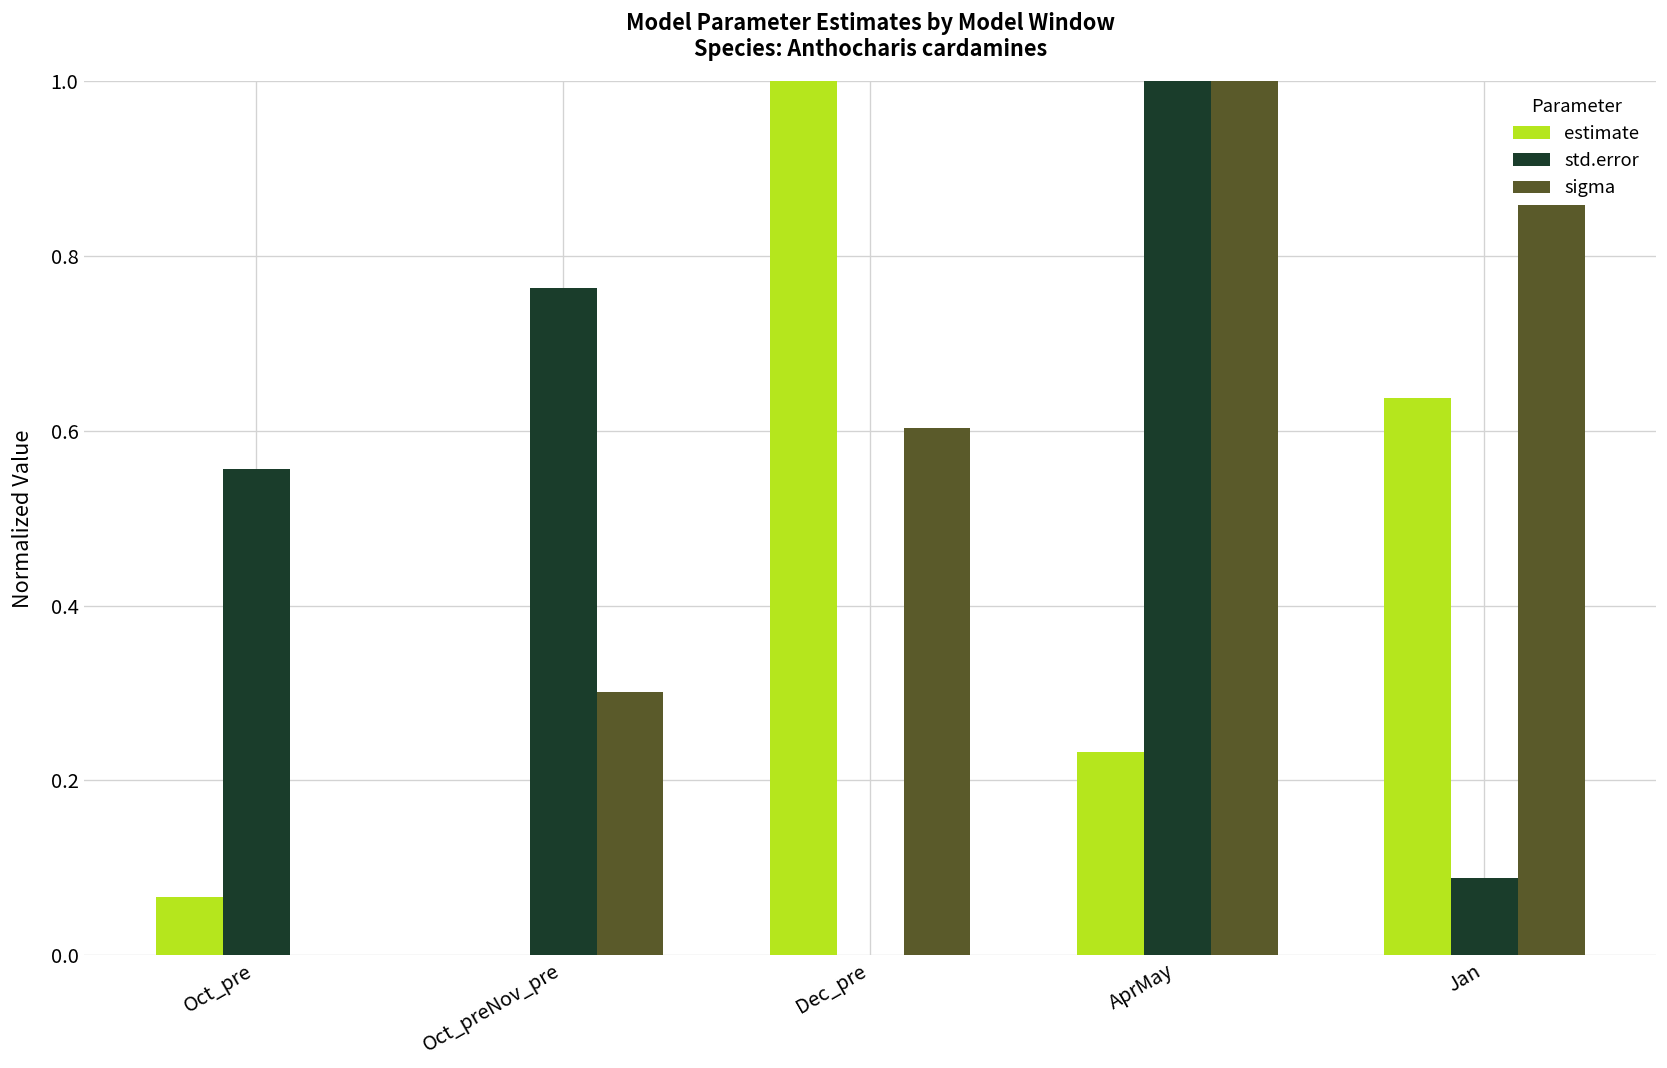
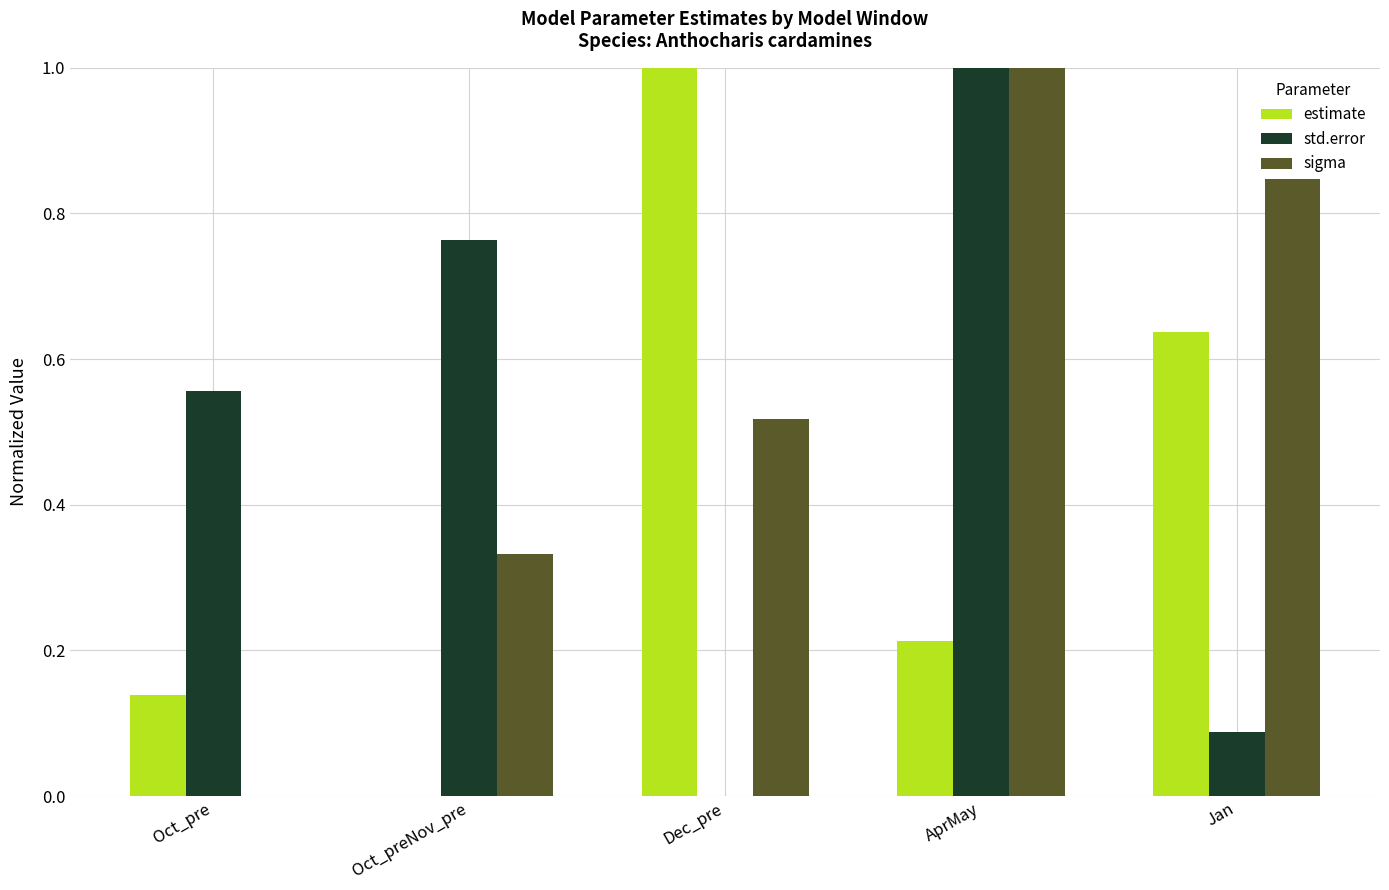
estimate, Oct_pre: 0.07 -> 0.14
sigma, Oct_preNov_pre: 0.30 -> 0.33
sigma, Dec_pre: 0.60 -> 0.52
estimate, AprMay: 0.23 -> 0.21
